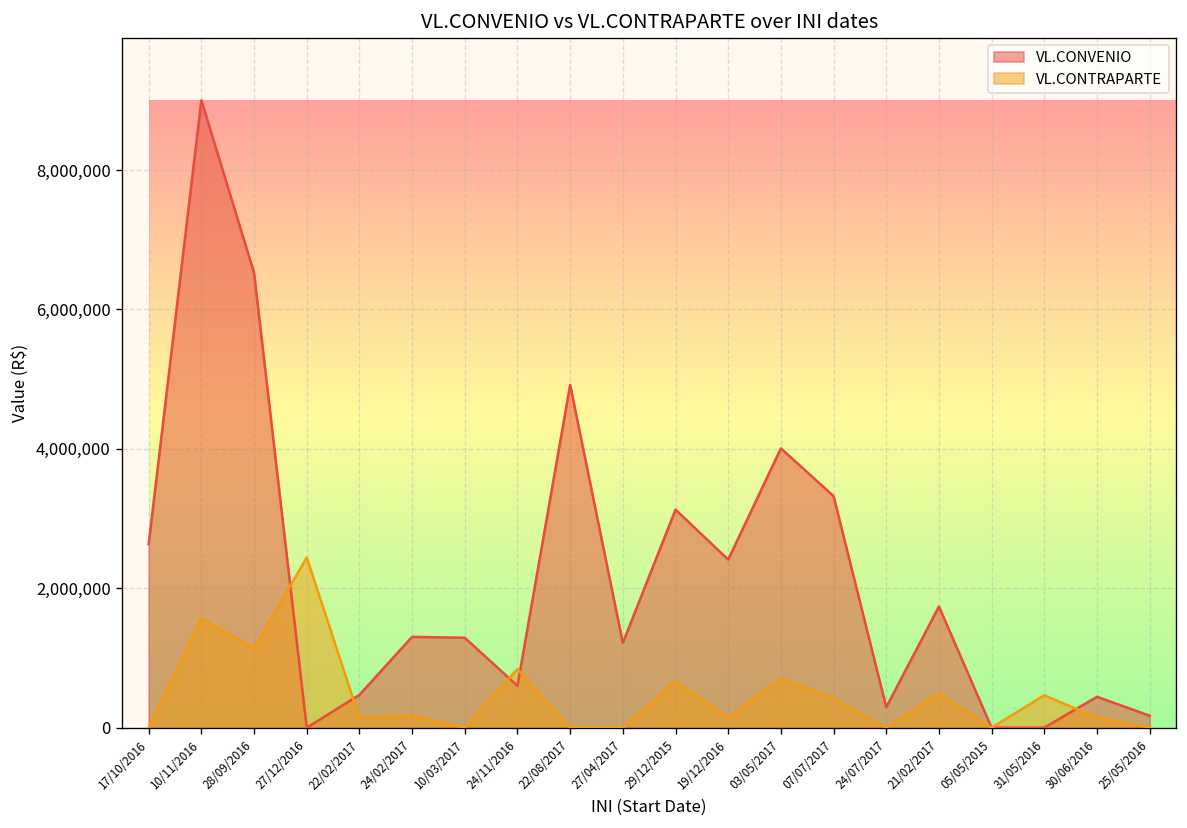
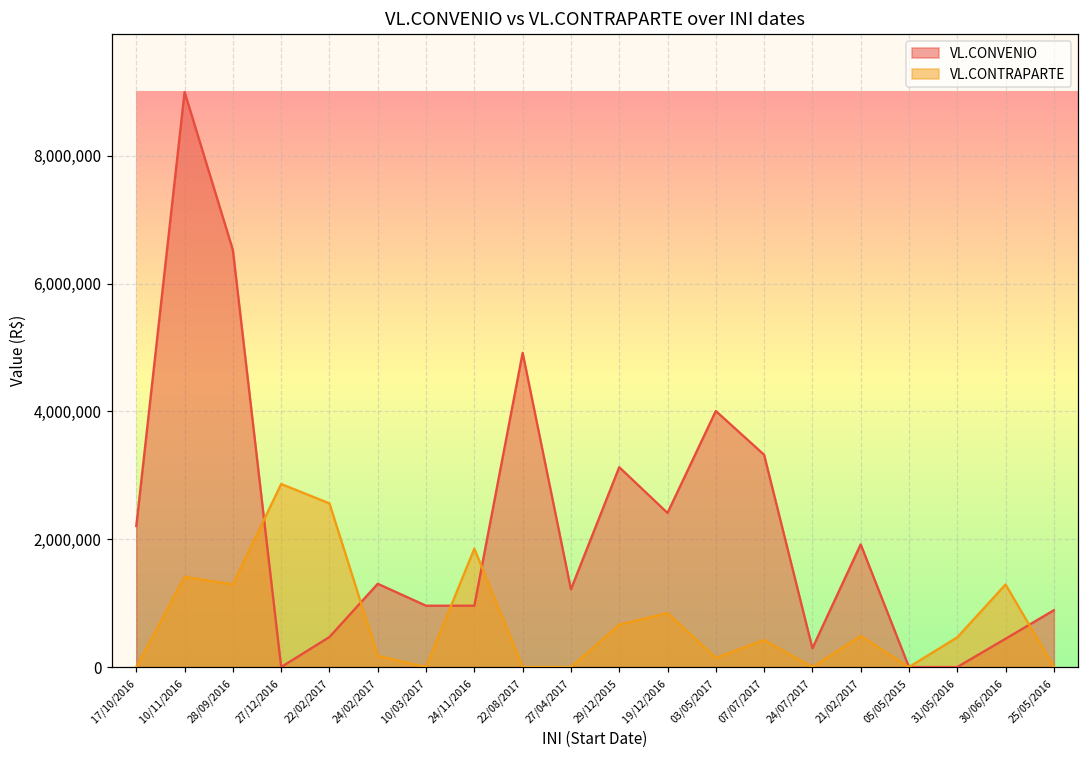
VL.CONVENIO, 17/10/2016: 2,600,000 -> 2,200,000
VL.CONTRAPARTE, 10/11/2016: 1,600,000 -> 1,400,000
VL.CONTRAPARTE, 28/09/2016: 1,100,000 -> 1,300,000
VL.CONTRAPARTE, 27/12/2016: 2,400,000 -> 2,900,000
VL.CONTRAPARTE, 22/02/2017: 100,000 -> 2,600,000
VL.CONVENIO, 10/03/2017: 1,300,000 -> 1,000,000
VL.CONVENIO, 24/11/2016: 600,000 -> 1,000,000
VL.CONTRAPARTE, 24/11/2016: 800,000 -> 1,900,000
VL.CONTRAPARTE, 19/12/2016: 100,000 -> 800,000
VL.CONTRAPARTE, 03/05/2017: 700,000 -> 100,000
VL.CONVENIO, 21/02/2017: 1,700,000 -> 1,900,000
VL.CONTRAPARTE, 30/06/2016: 100,000 -> 1,300,000
VL.CONVENIO, 25/05/2016: 200,000 -> 900,000
